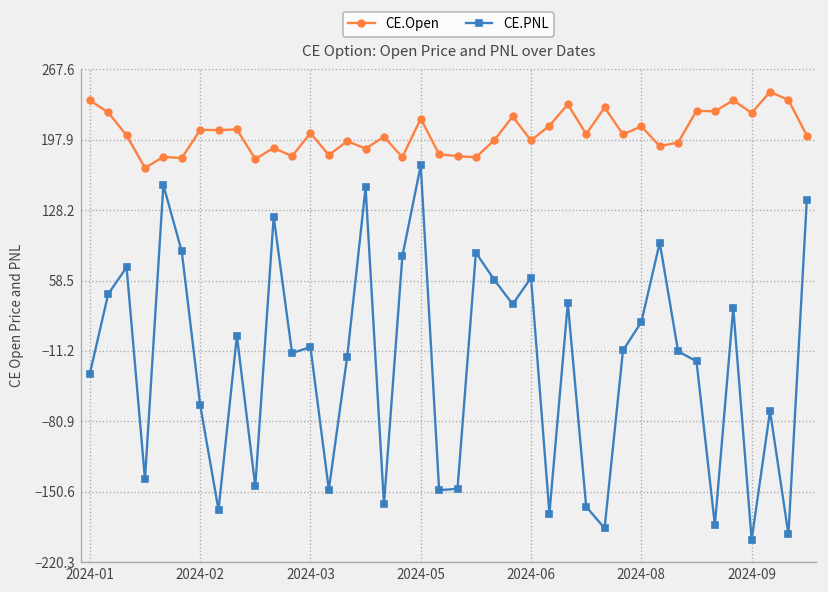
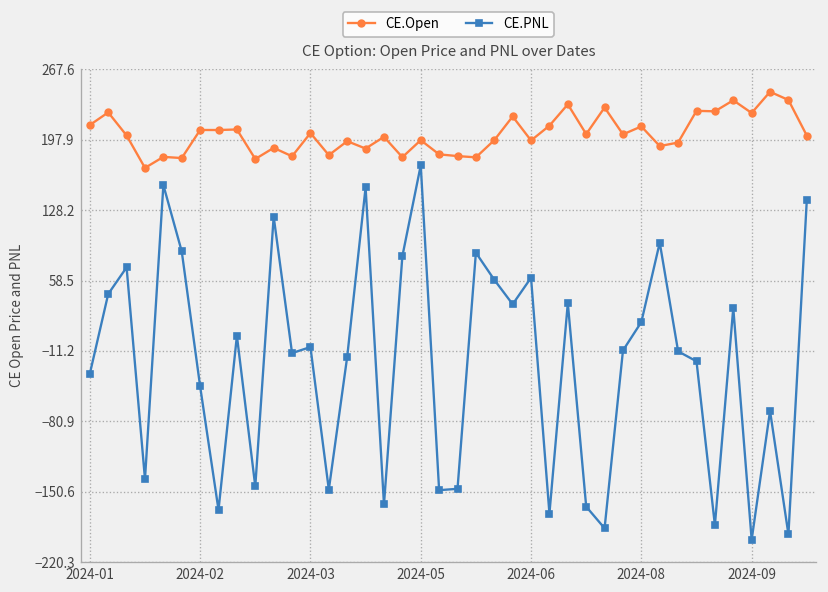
CE.Open, 2024-01: 240 -> 210
CE.PNL, 2024-02: -60 -> -50
CE.Open, 2024-05: 220 -> 200
